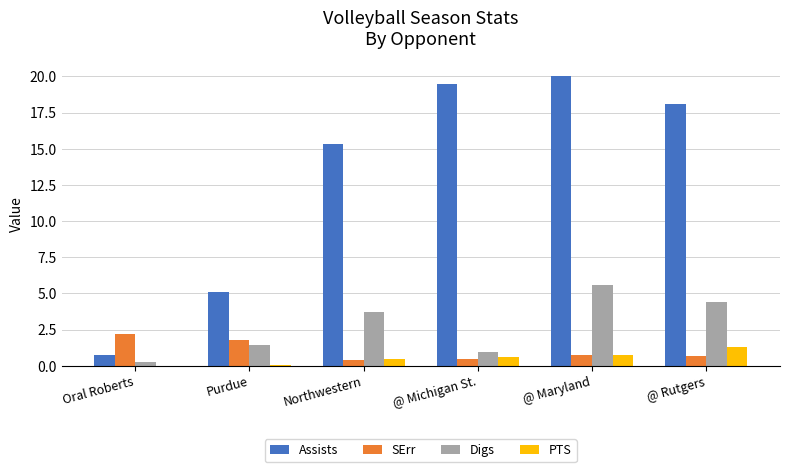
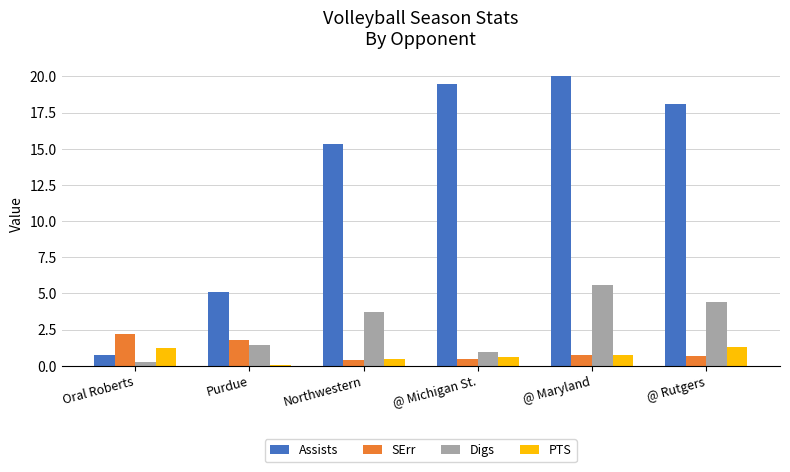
PTS, Oral Roberts: 0.0 -> 1.2
